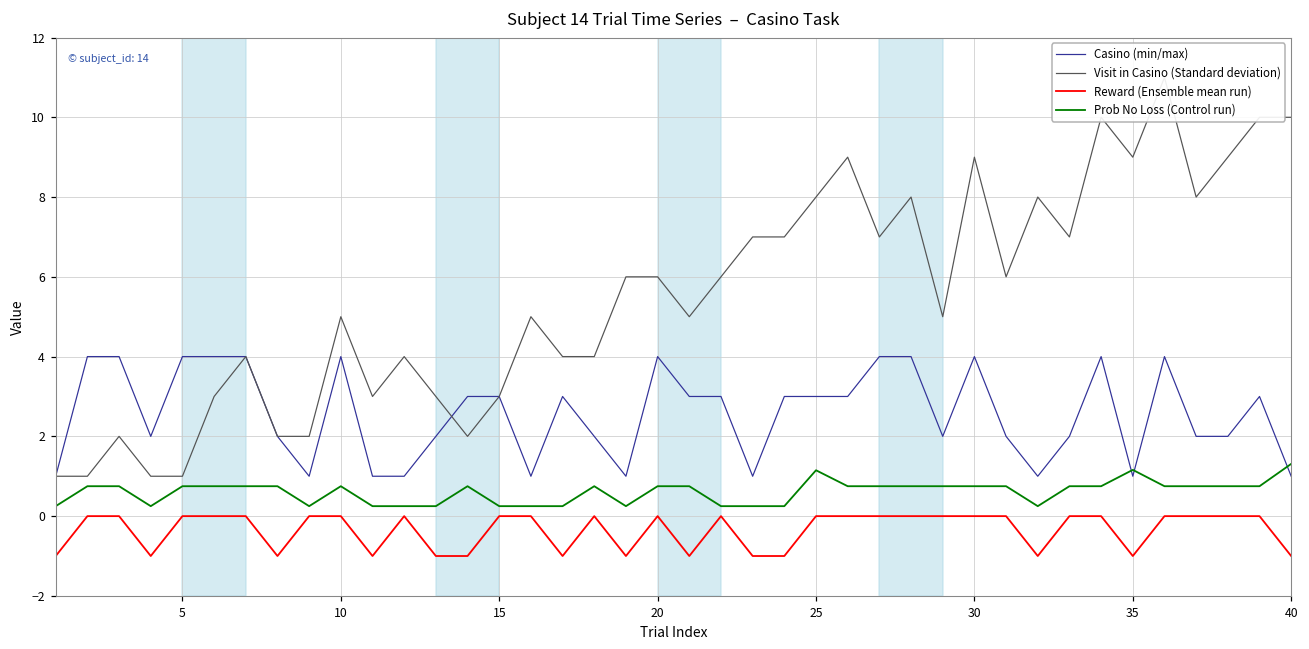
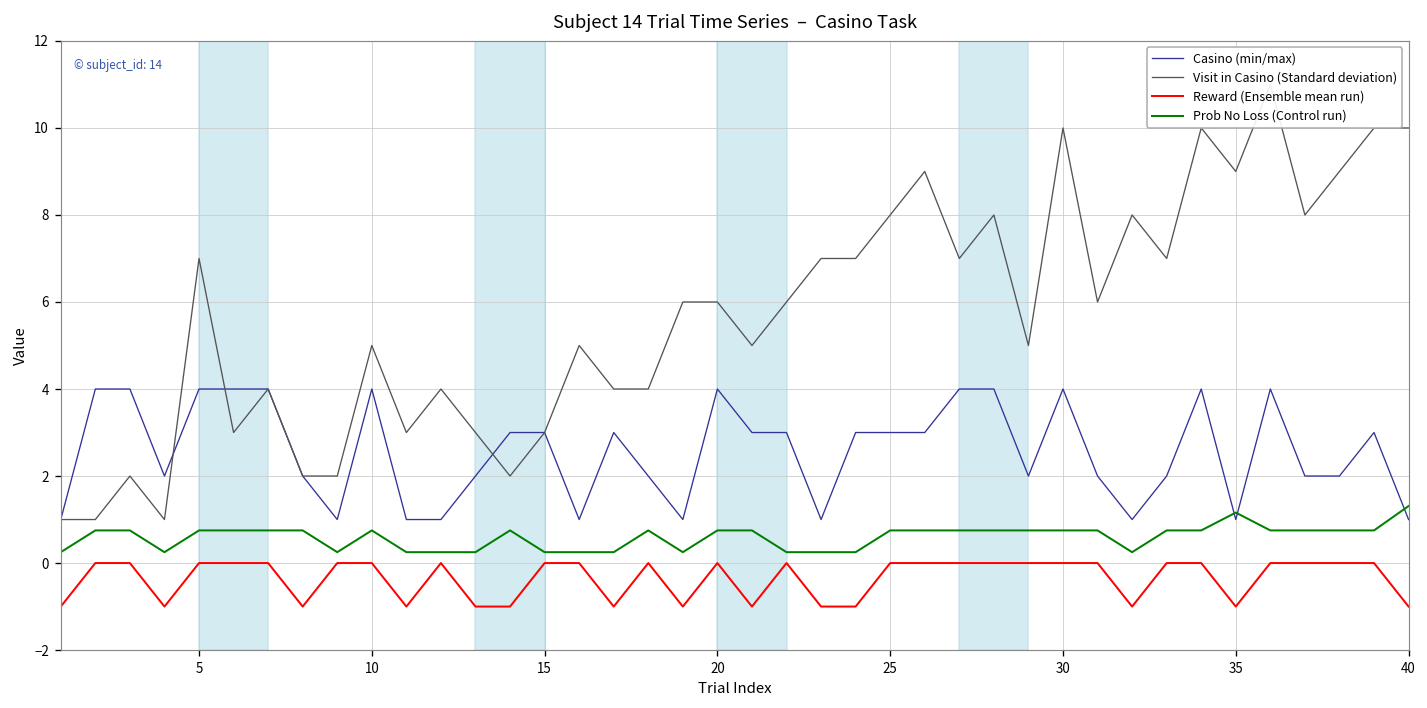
Visit in Casino (Standard deviation), 5: 1 -> 7
Prob No Loss (Control run), 25: 1.2 -> 0.8
Visit in Casino (Standard deviation), 30: 9 -> 10
